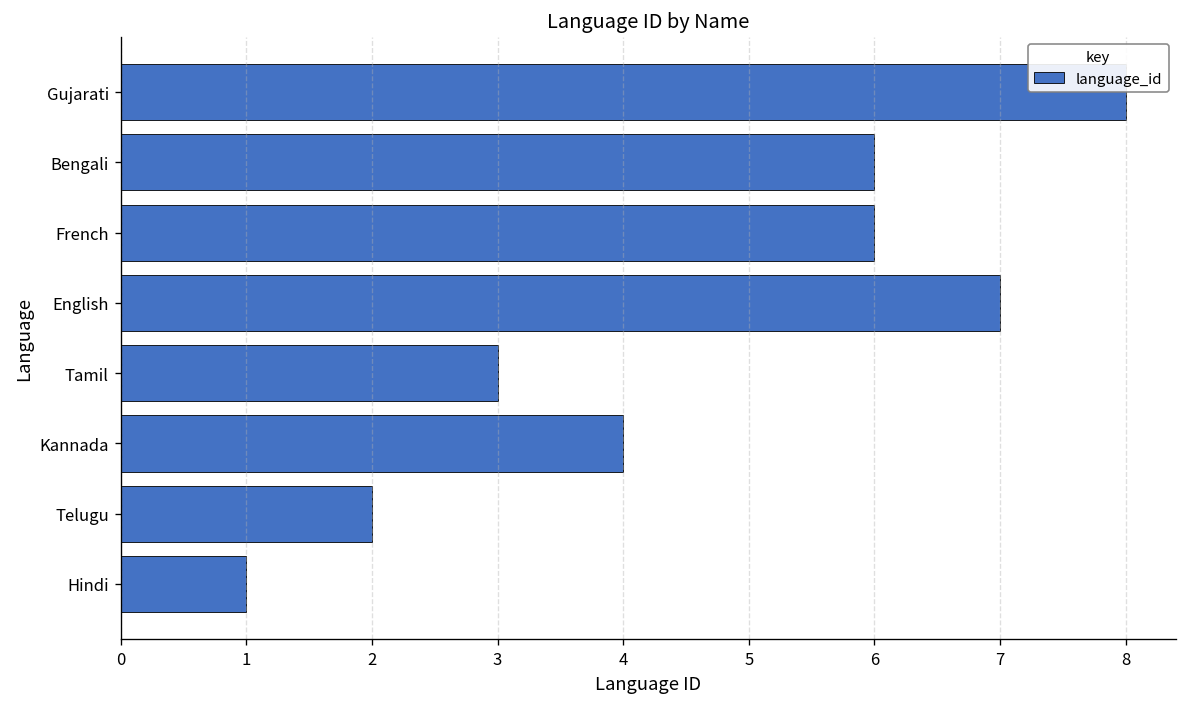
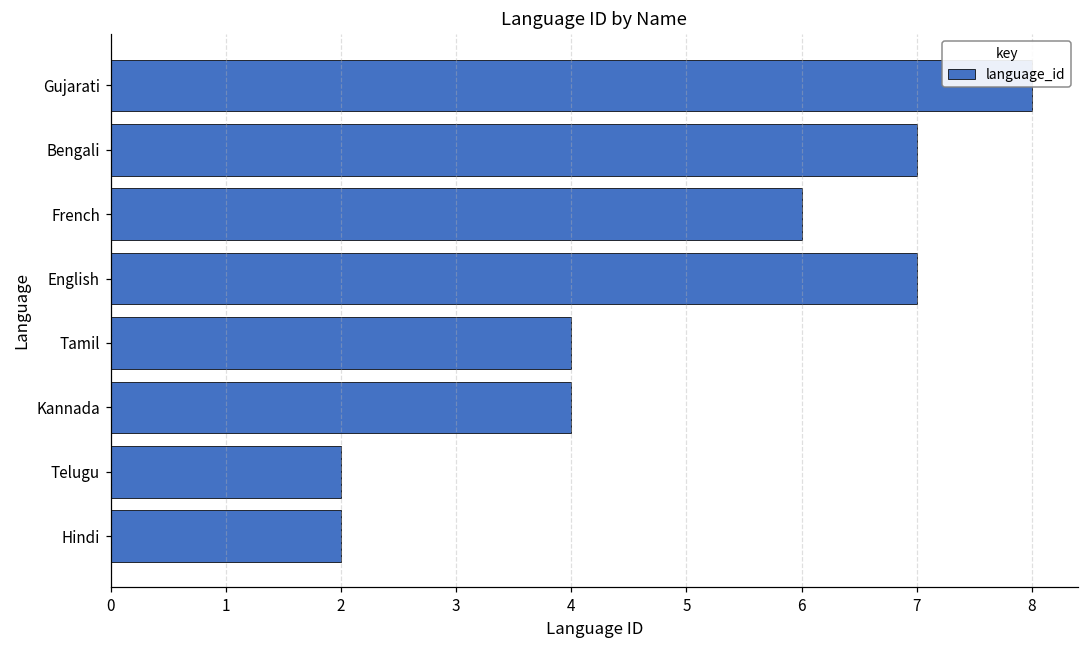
Bengali: 6 -> 7
Tamil: 3 -> 4
Hindi: 1 -> 2
